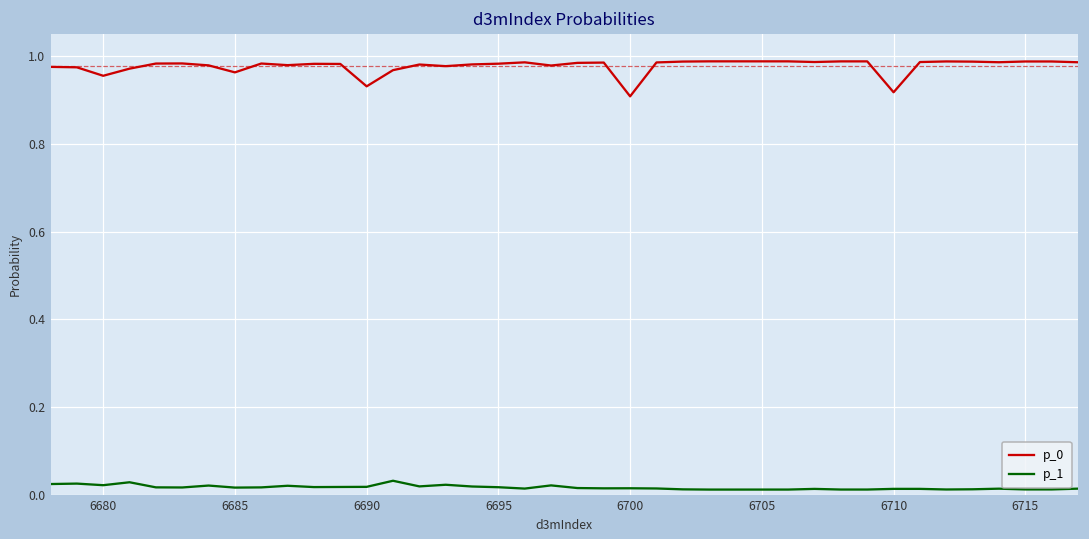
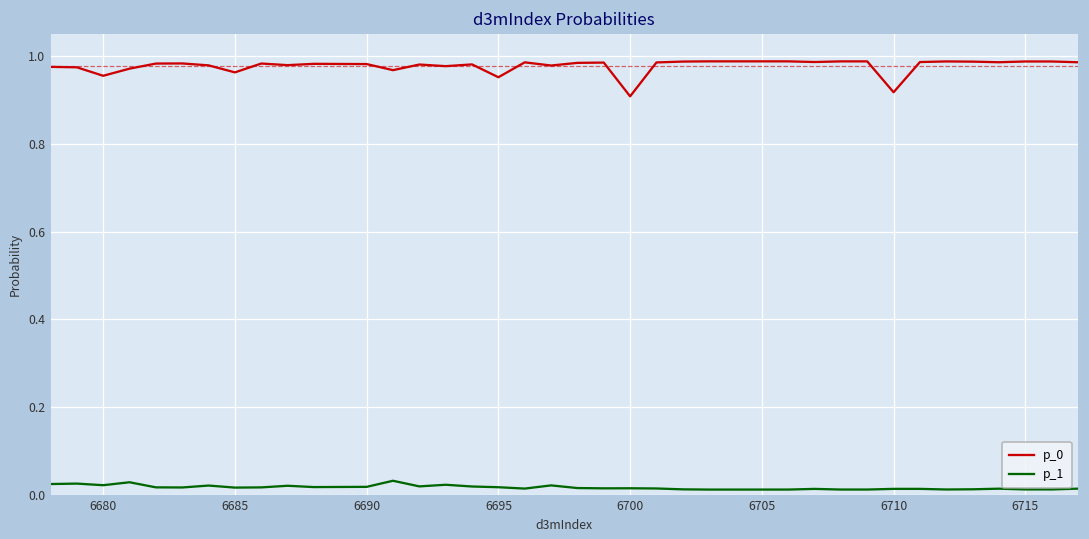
p_0, 6690: 0.93 -> 0.98
p_0, 6695: 0.98 -> 0.95
